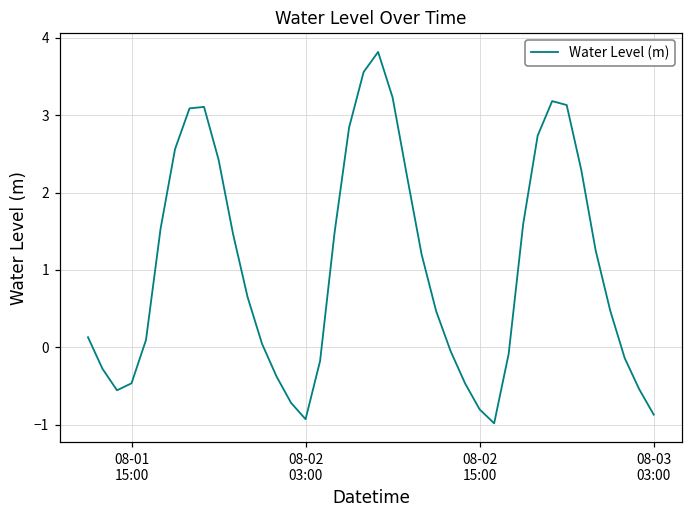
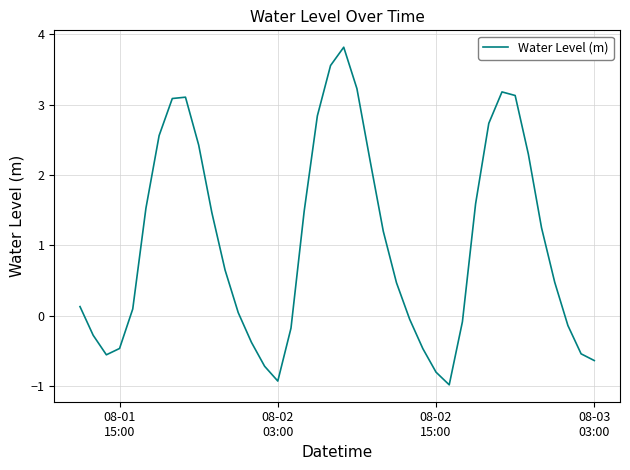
08-03 03:00: -0.9 -> -0.6
